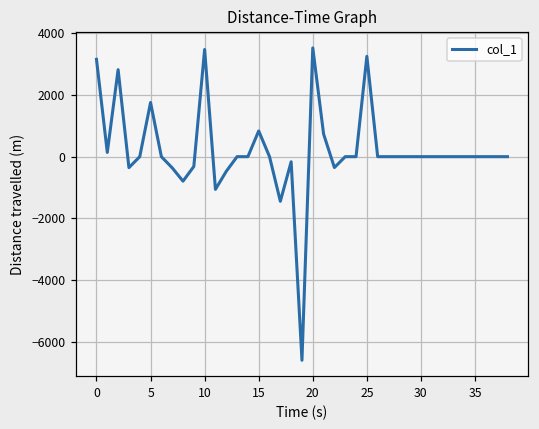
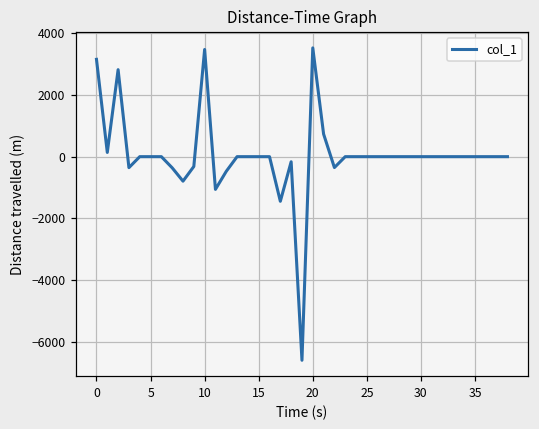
5: 1800 -> 0
15: 800 -> 0
25: 3300 -> 0
